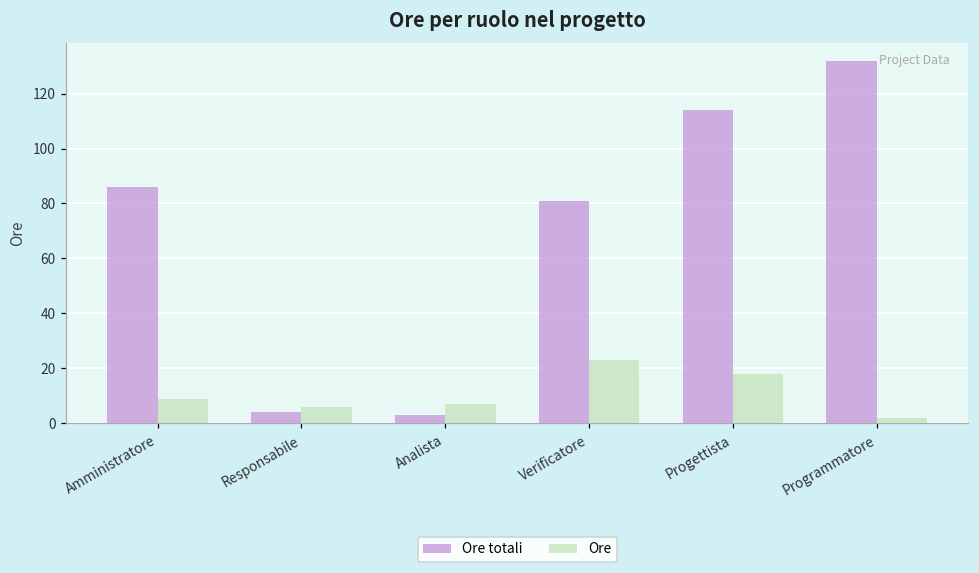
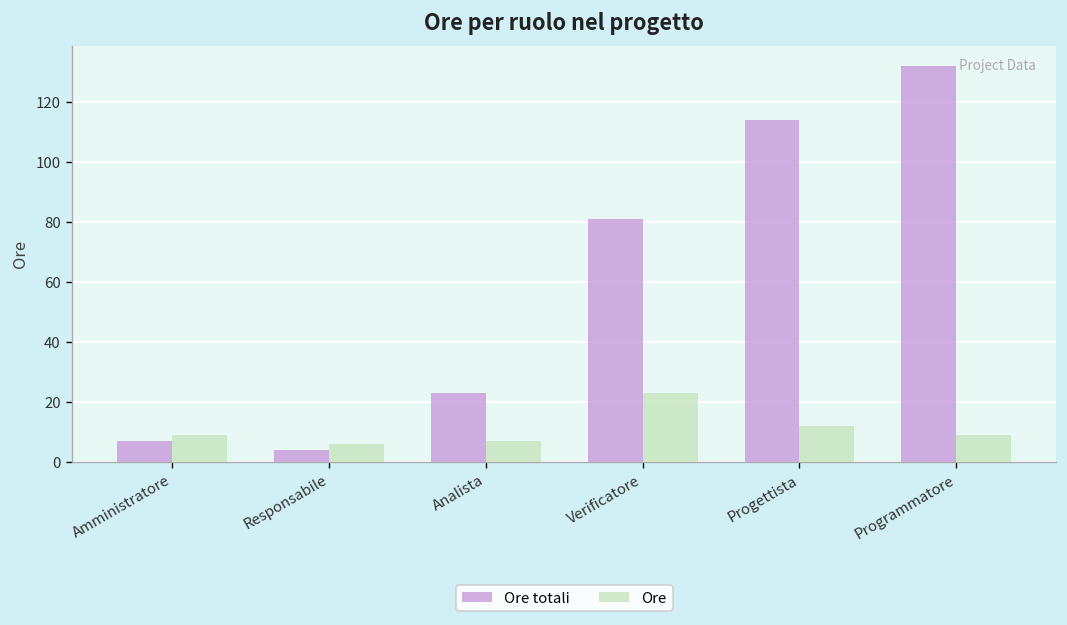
Ore totali, Amministratore: 86 -> 7
Ore totali, Analista: 3 -> 23
Ore, Progettista: 18 -> 12
Ore, Programmatore: 2 -> 9
